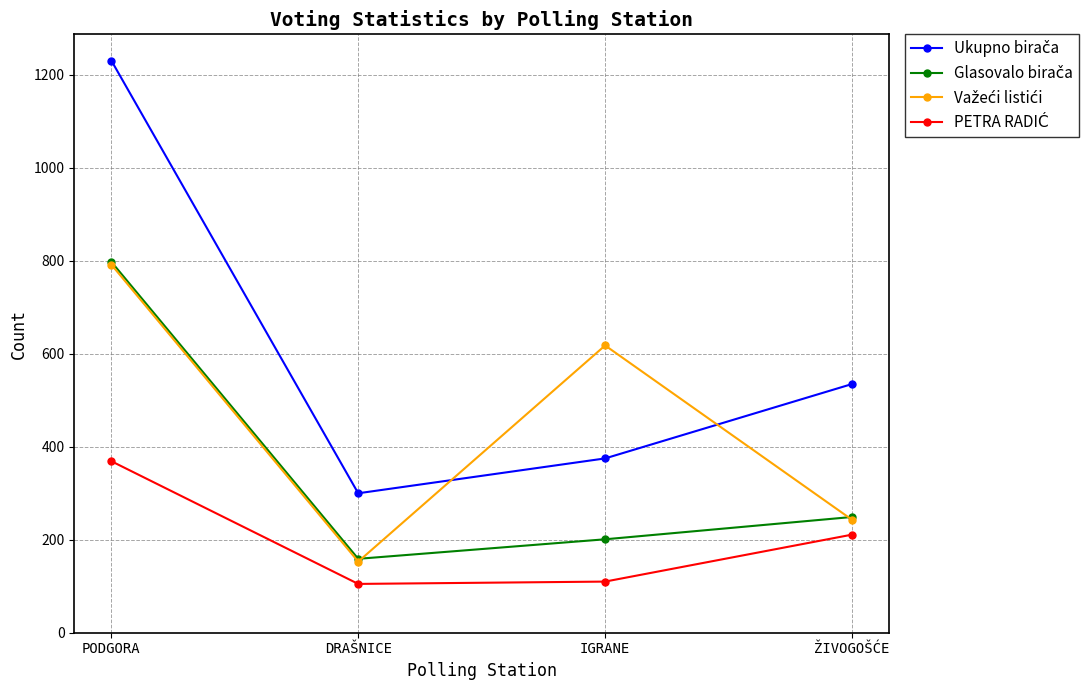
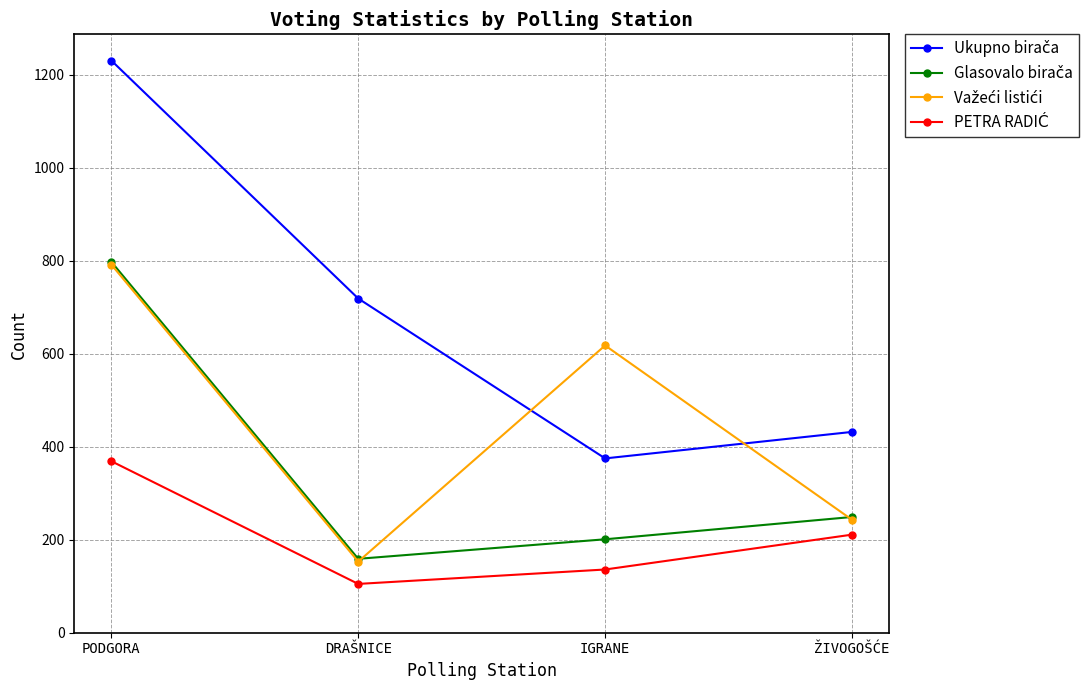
Ukupno birača, DRAŠNICE: 300 -> 720
PETRA RADIĆ, IGRANE: 110 -> 140
Ukupno birača, ŽIVOGOŠĆE: 540 -> 430
